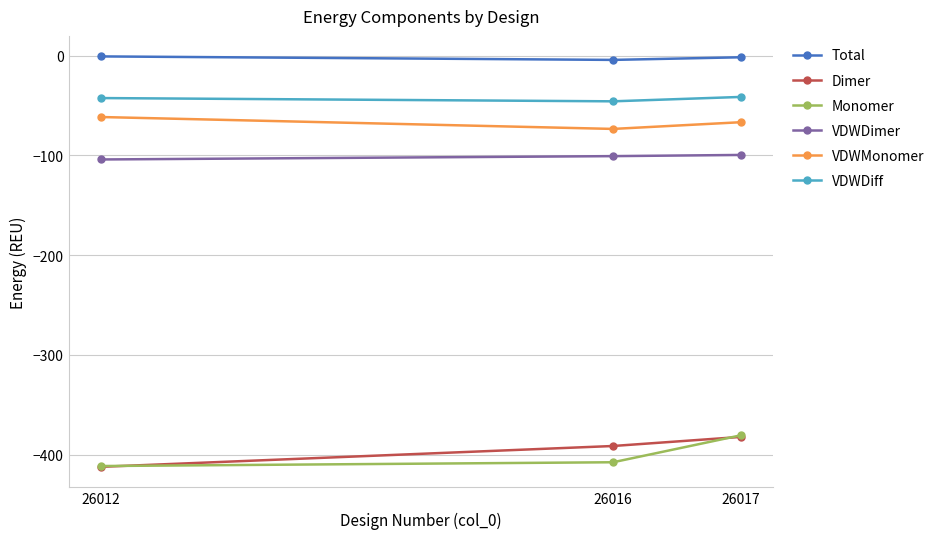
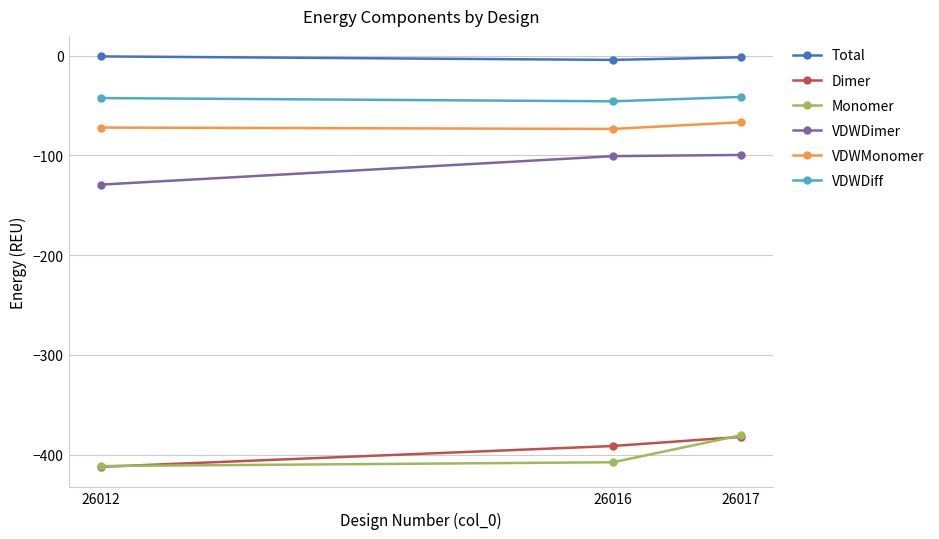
VDWDimer, 26012: -100 -> -130
VDWMonomer, 26012: -60 -> -70
